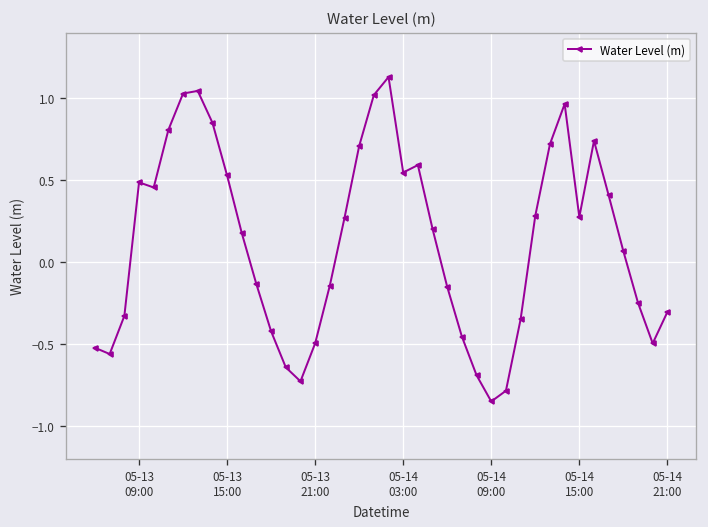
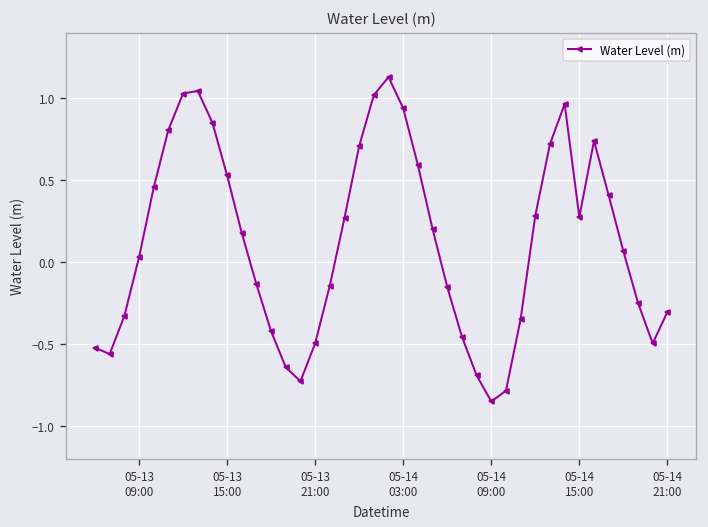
05-13 09:00: 0.49 -> 0.03
05-14 03:00: 0.55 -> 0.94
